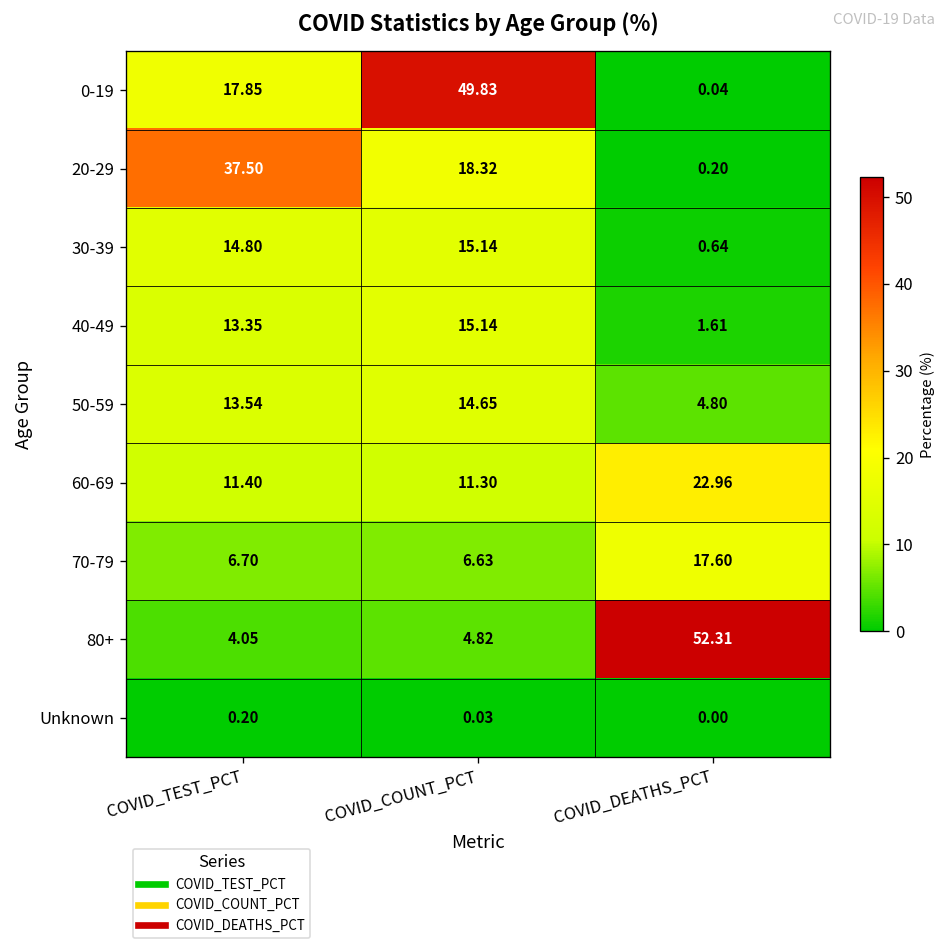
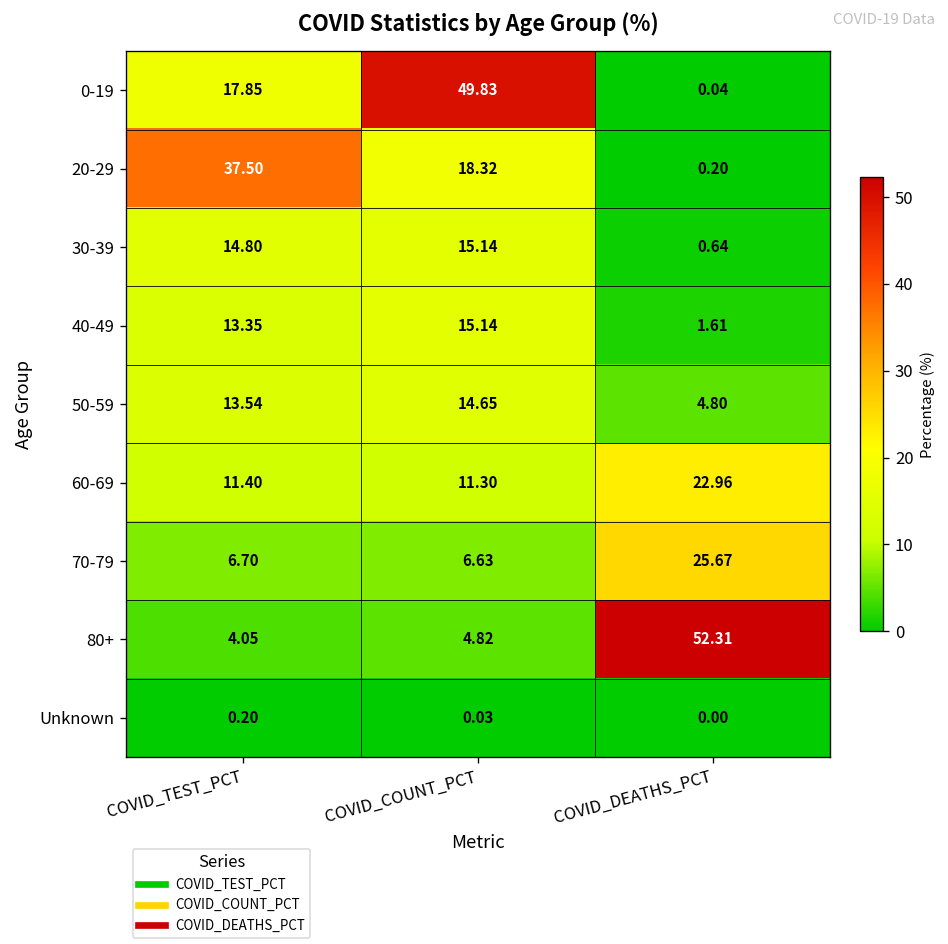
70-79, COVID_DEATHS_PCT: 17.60 -> 25.67
